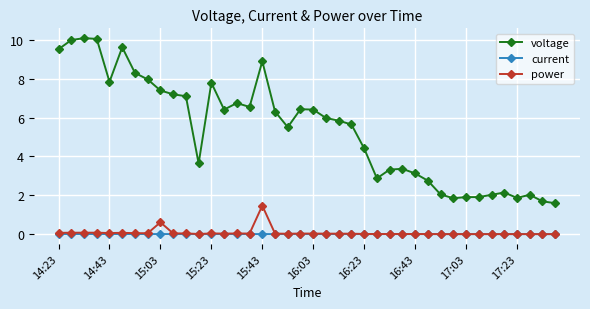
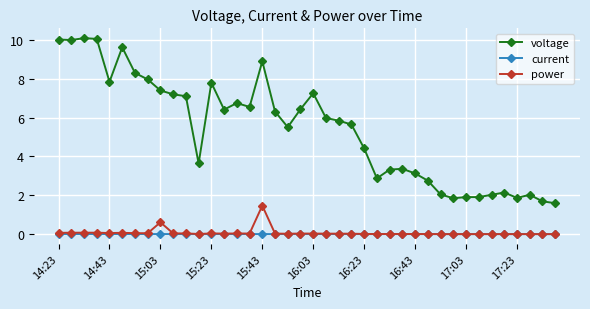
voltage, 14:23: 9.5 -> 10.0
voltage, 16:03: 6.4 -> 7.3
